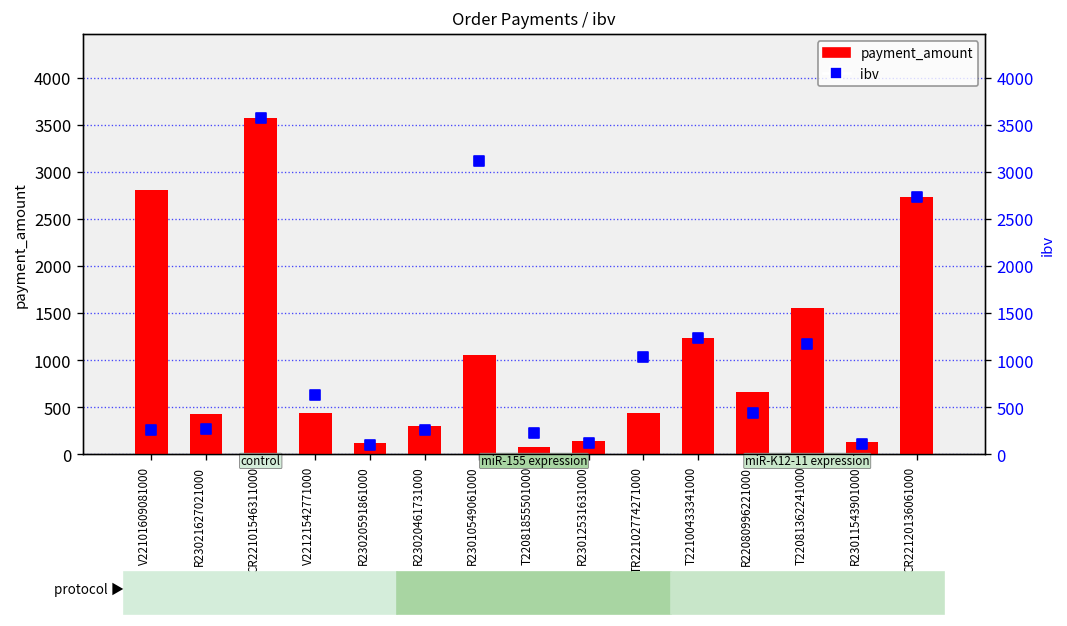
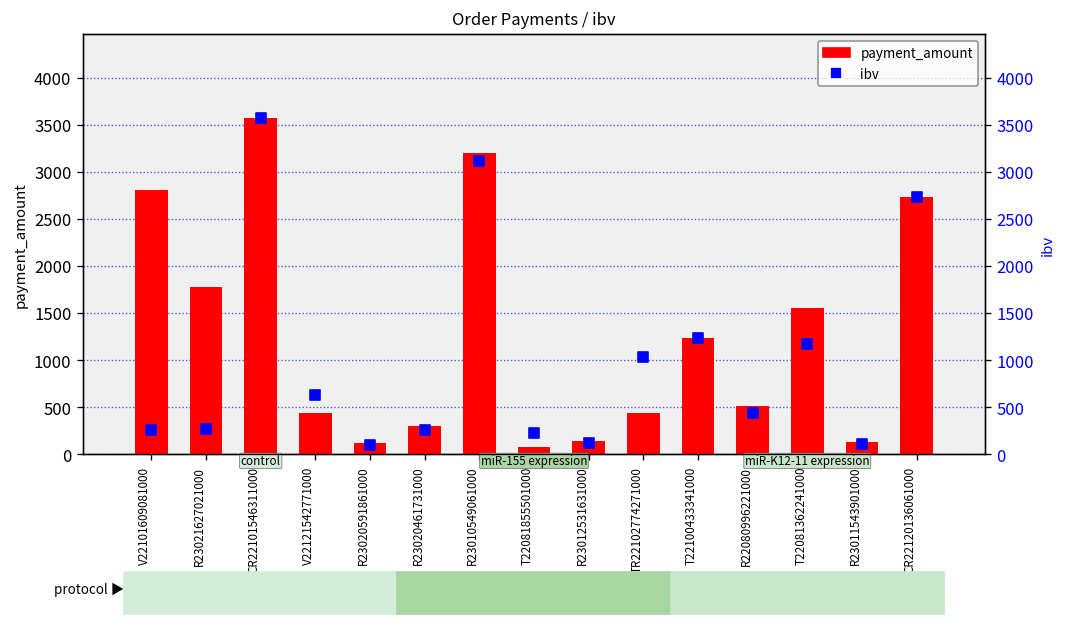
payment_amount, R23021627021000: 400 -> 1800
payment_amount, R23010549061000: 1100 -> 3200
payment_amount, R22080996221000: 700 -> 500
